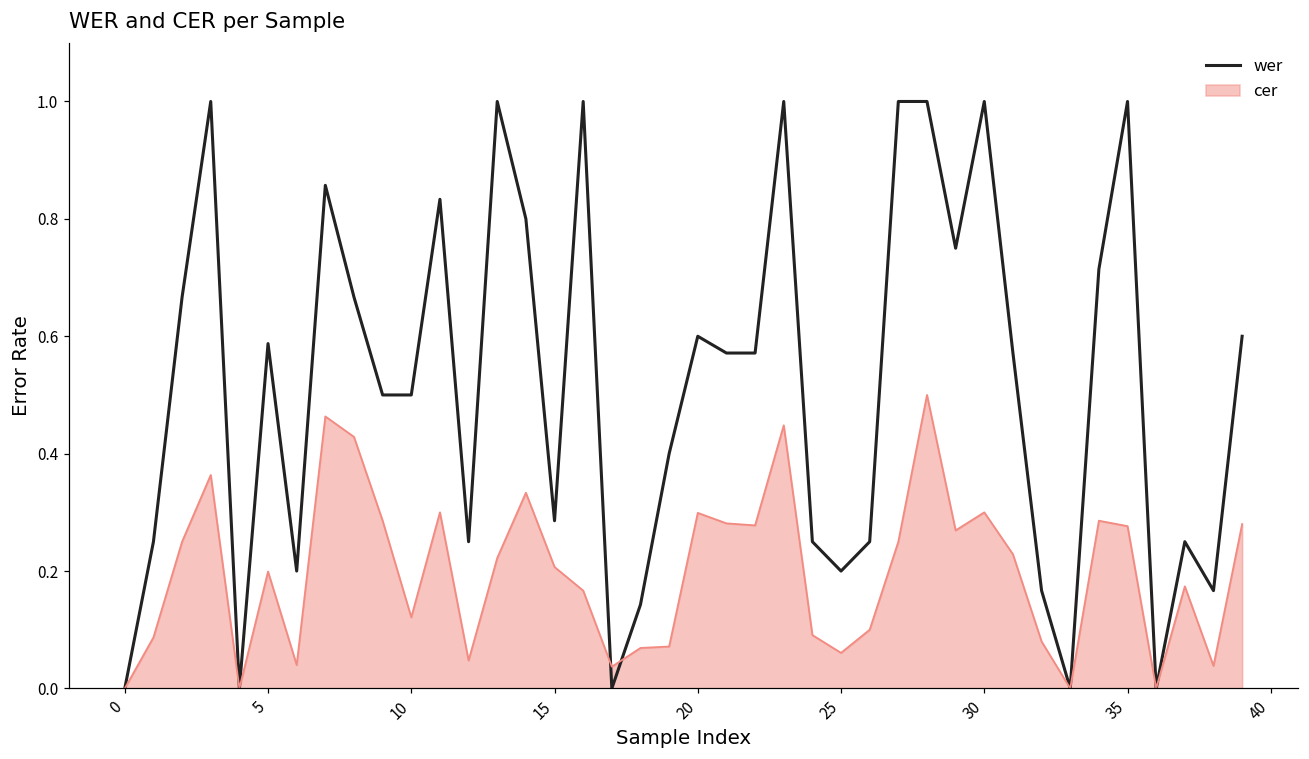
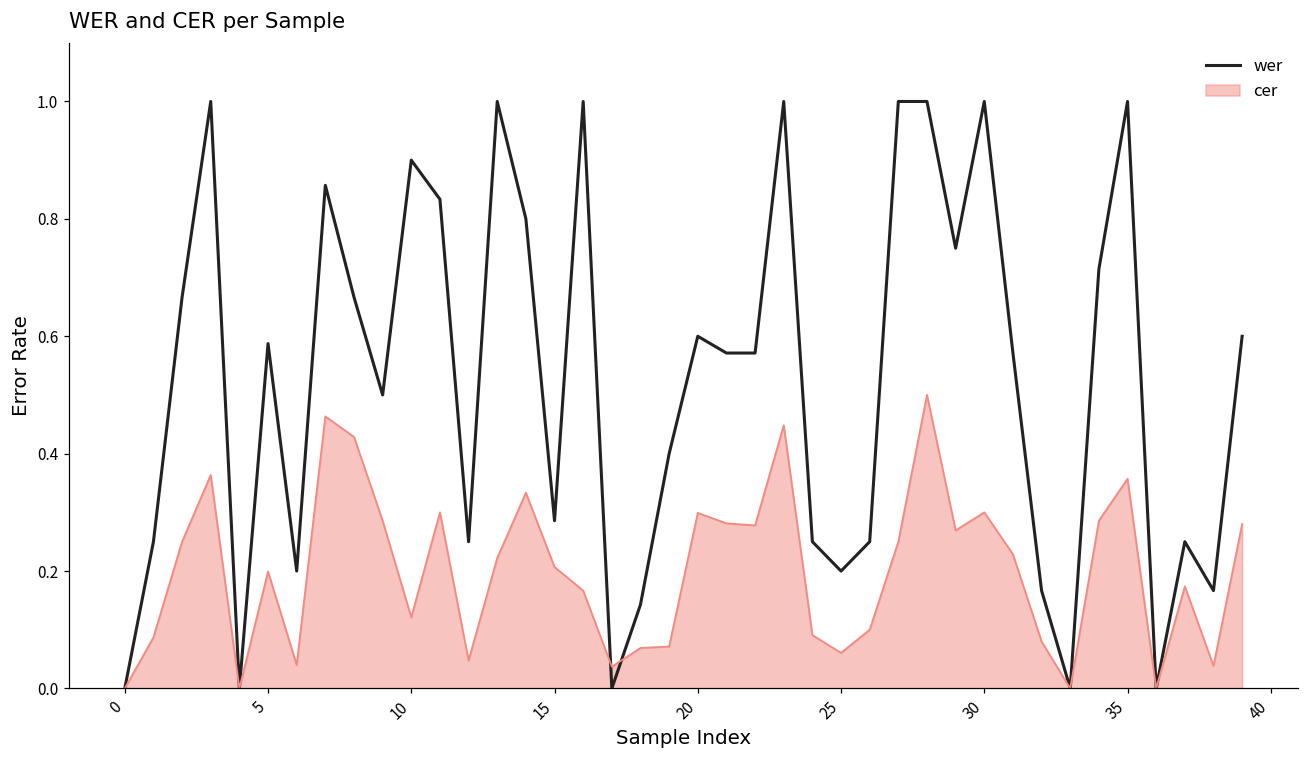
wer, 10: 0.5 -> 0.9
cer, 35: 0.28 -> 0.36
